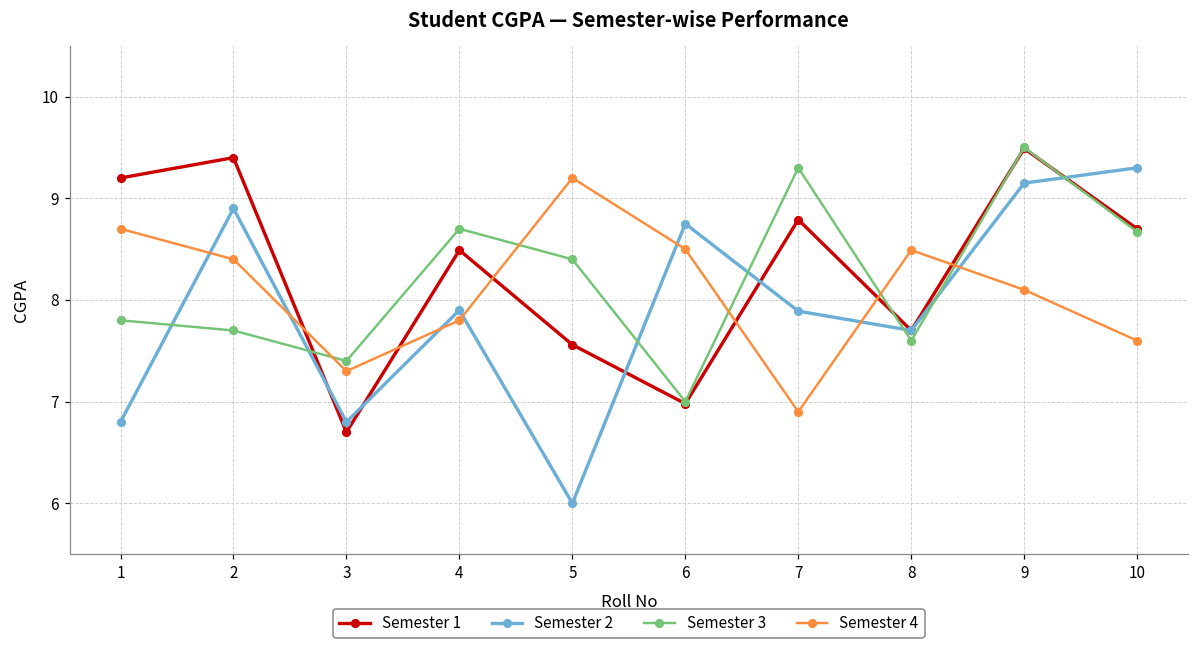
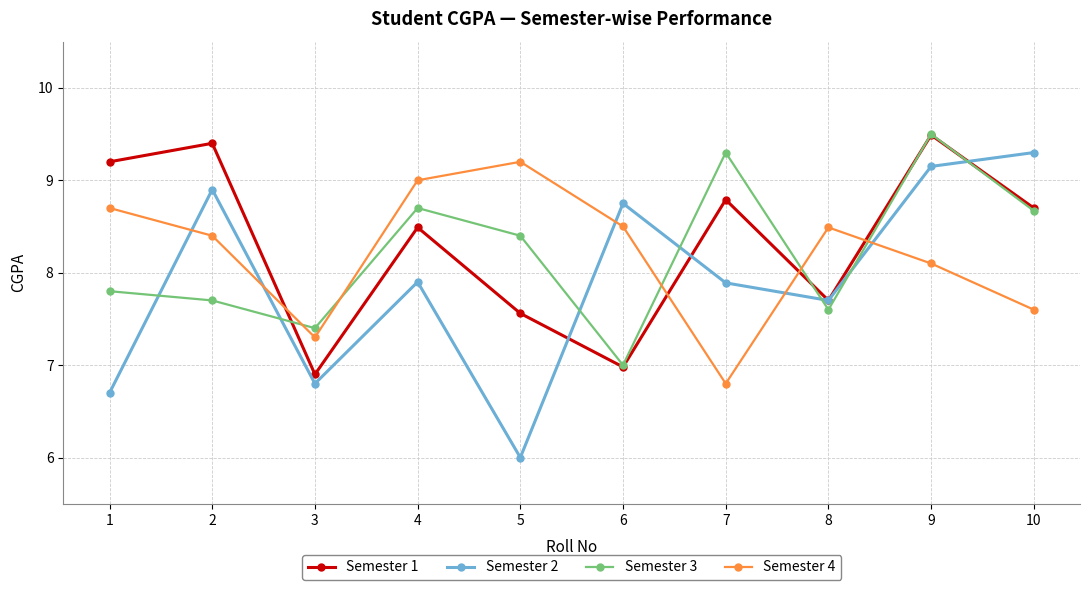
Semester 2, 1: 6.8 -> 6.7
Semester 1, 3: 6.7 -> 6.9
Semester 4, 4: 7.8 -> 9.0
Semester 4, 7: 6.9 -> 6.8
